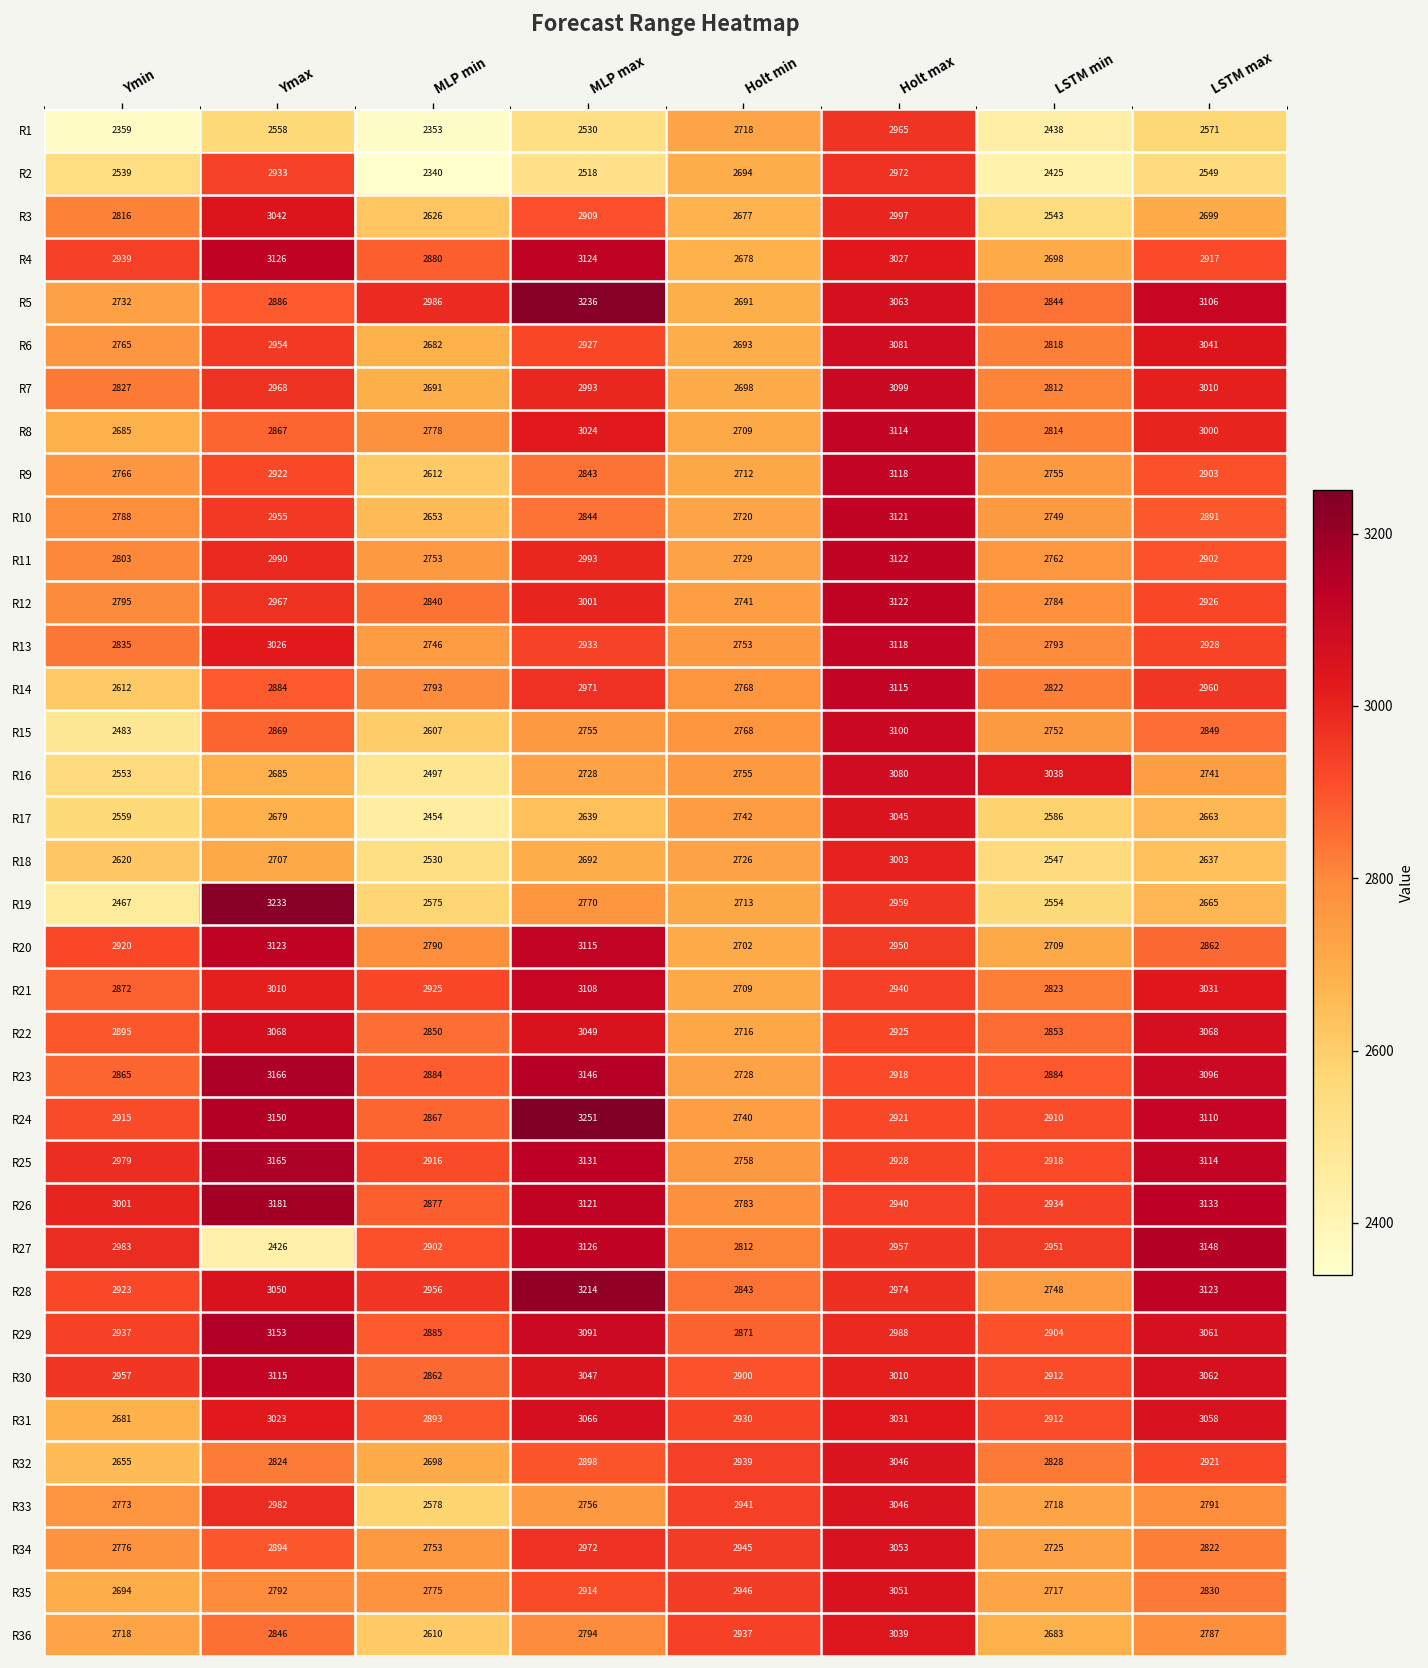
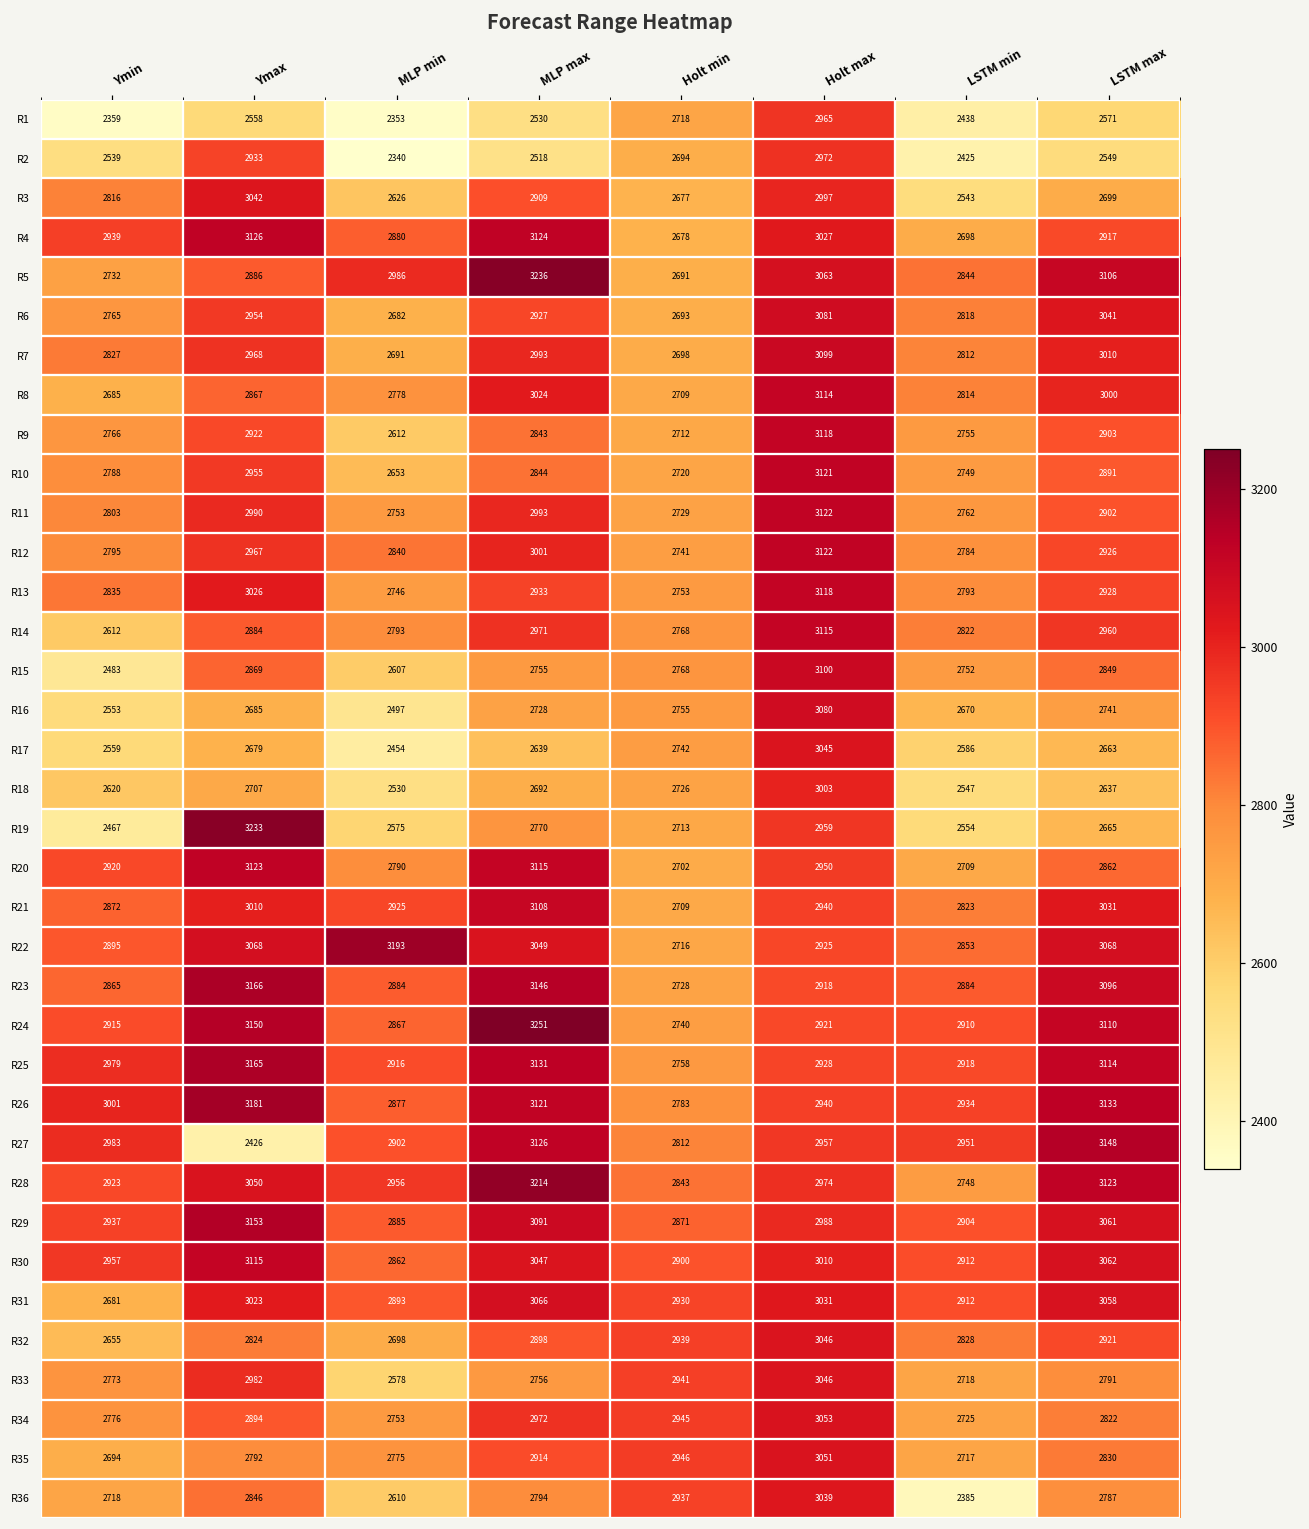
R16, LSTM min: 3038 -> 2670
R22, MLP min: 2850 -> 3193
R36, LSTM min: 2683 -> 2385
